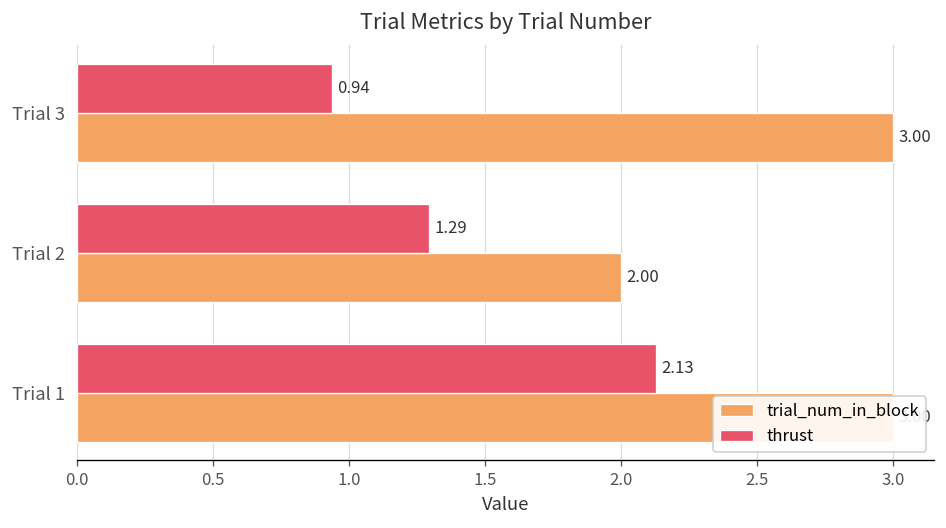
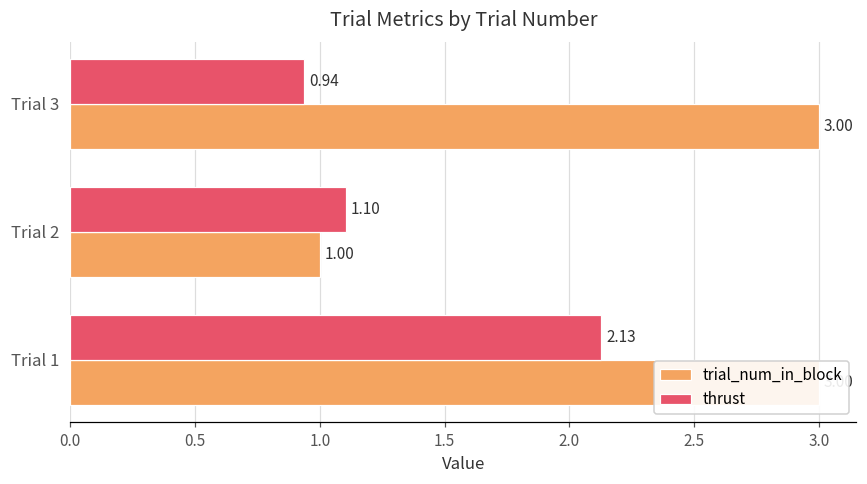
thrust, Trial 2: 1.29 -> 1.10
trial_num_in_block, Trial 2: 2.00 -> 1.00
